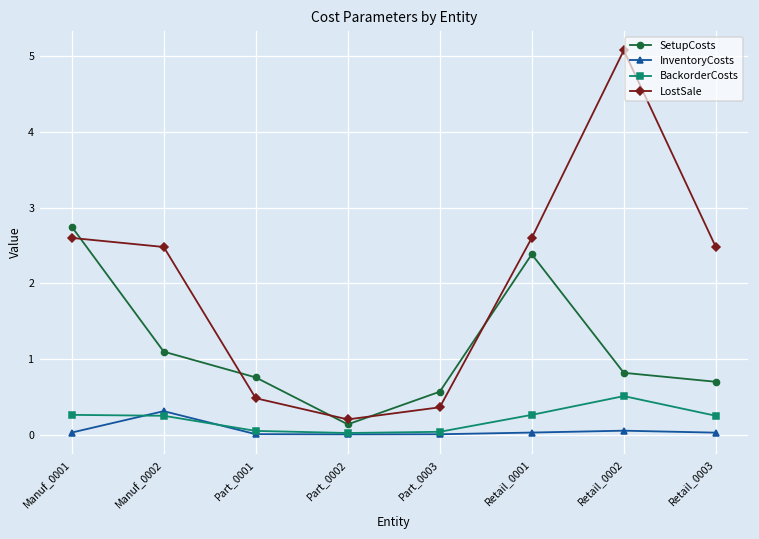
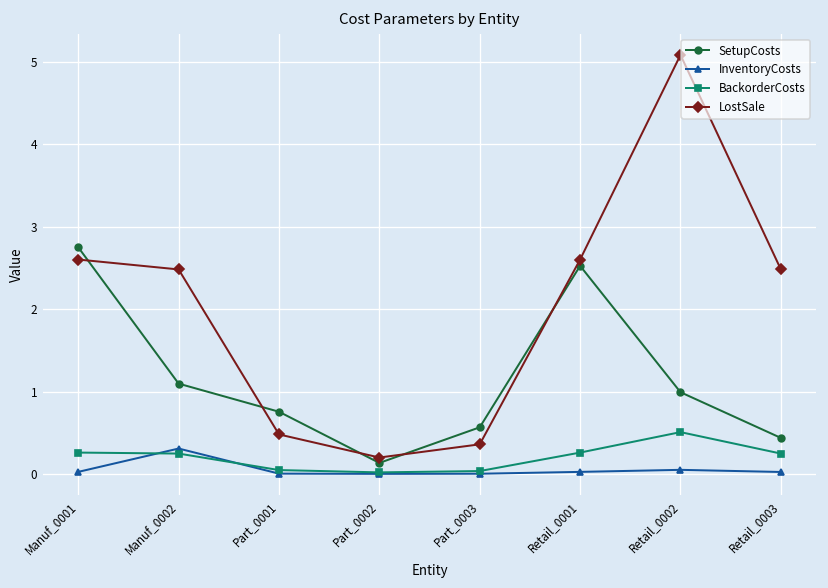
SetupCosts, Retail_0001: 2.4 -> 2.5
SetupCosts, Retail_0002: 0.8 -> 1.0
SetupCosts, Retail_0003: 0.7 -> 0.4
